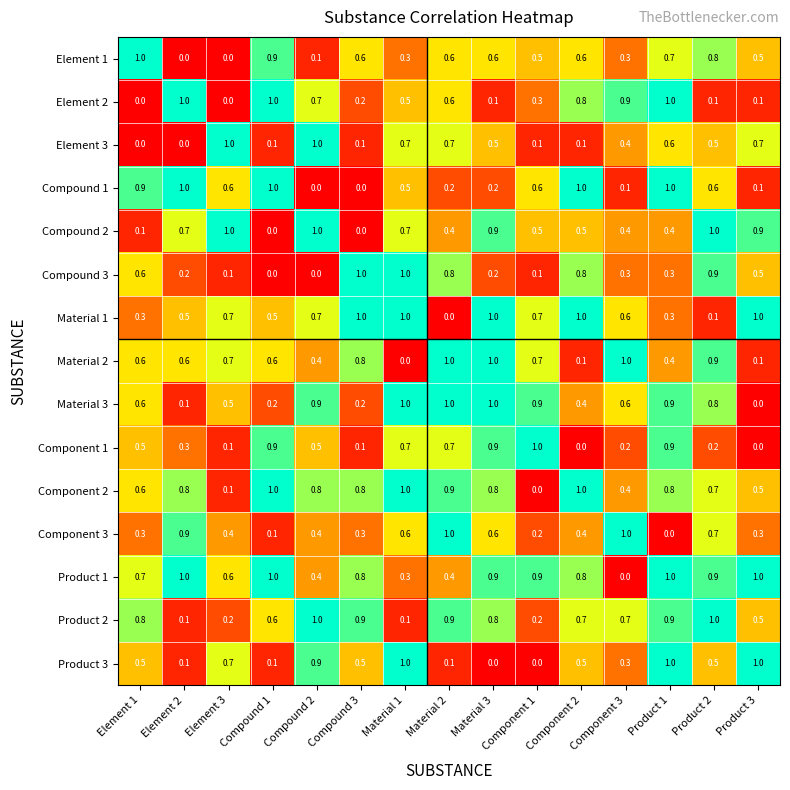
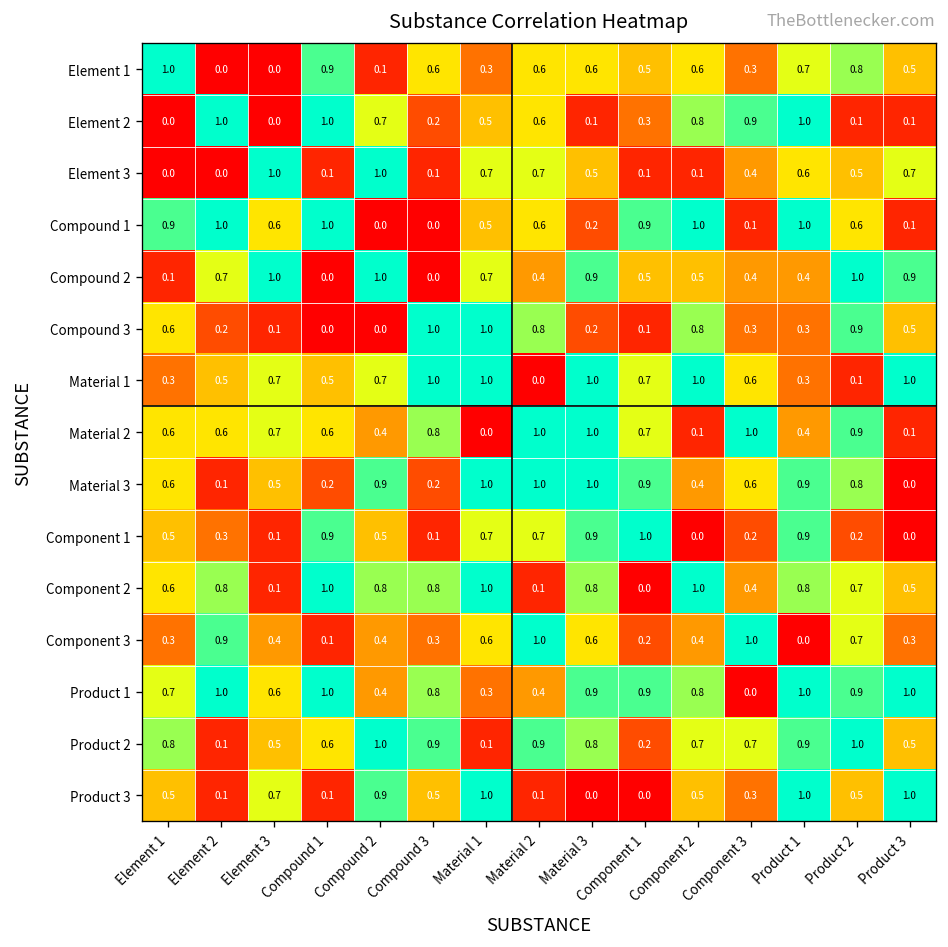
Compound 1, Material 2: 0.2 -> 0.6
Compound 1, Component 1: 0.6 -> 0.9
Component 2, Material 2: 0.9 -> 0.1
Product 2, Element 3: 0.2 -> 0.5
